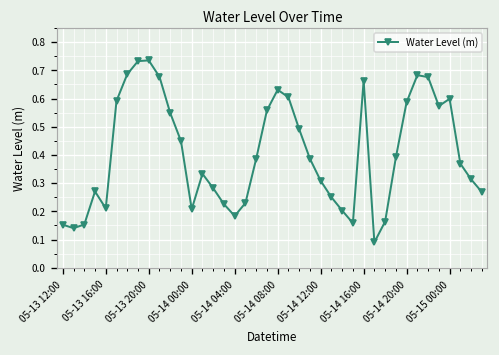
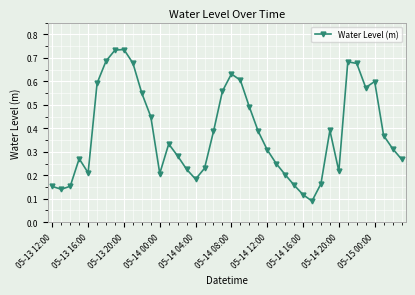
05-14 16:00: 0.66 -> 0.12
05-14 20:00: 0.59 -> 0.22
